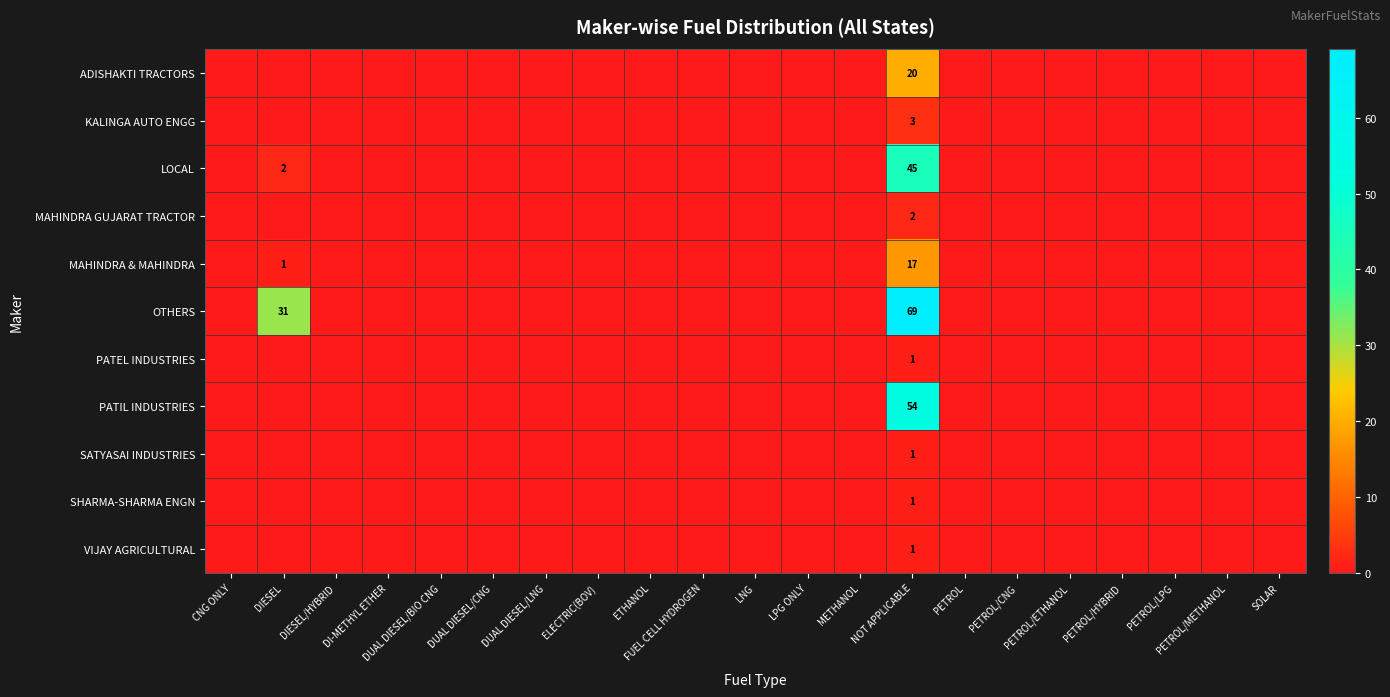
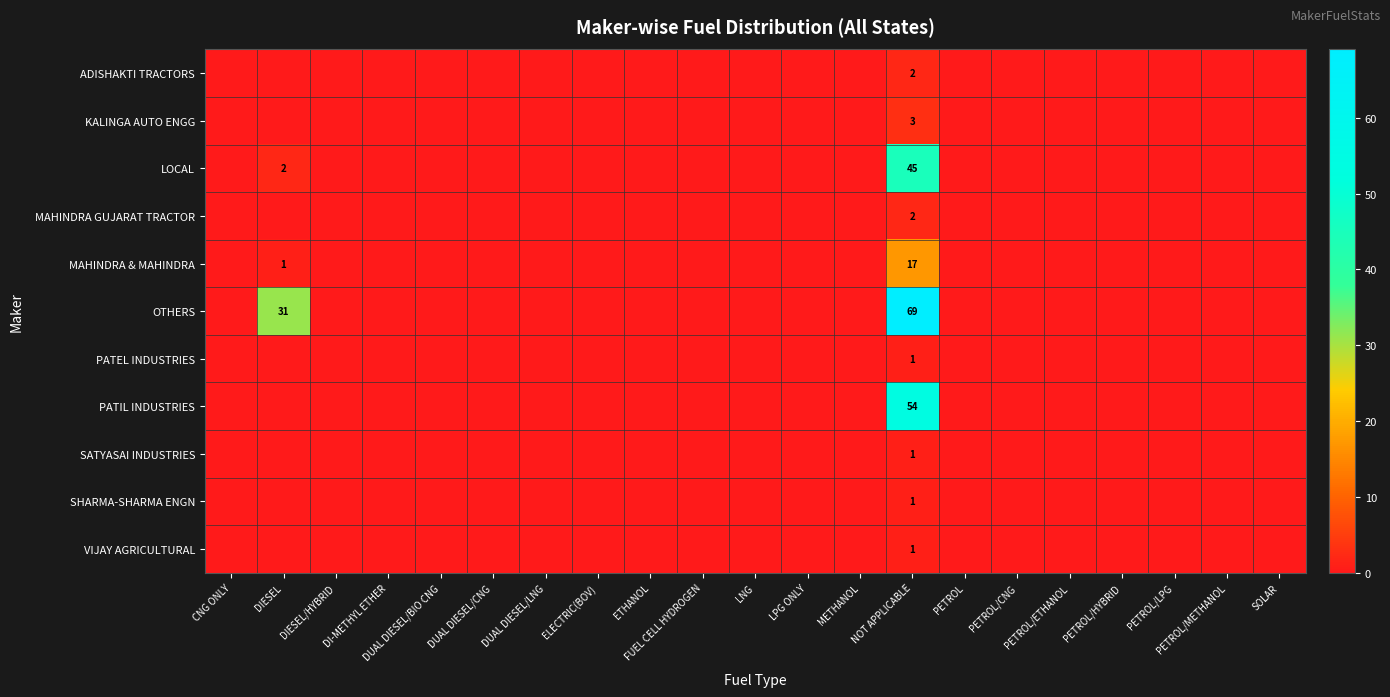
ADISHAKTI TRACTORS, NOT APPLICABLE: 20 -> 2
